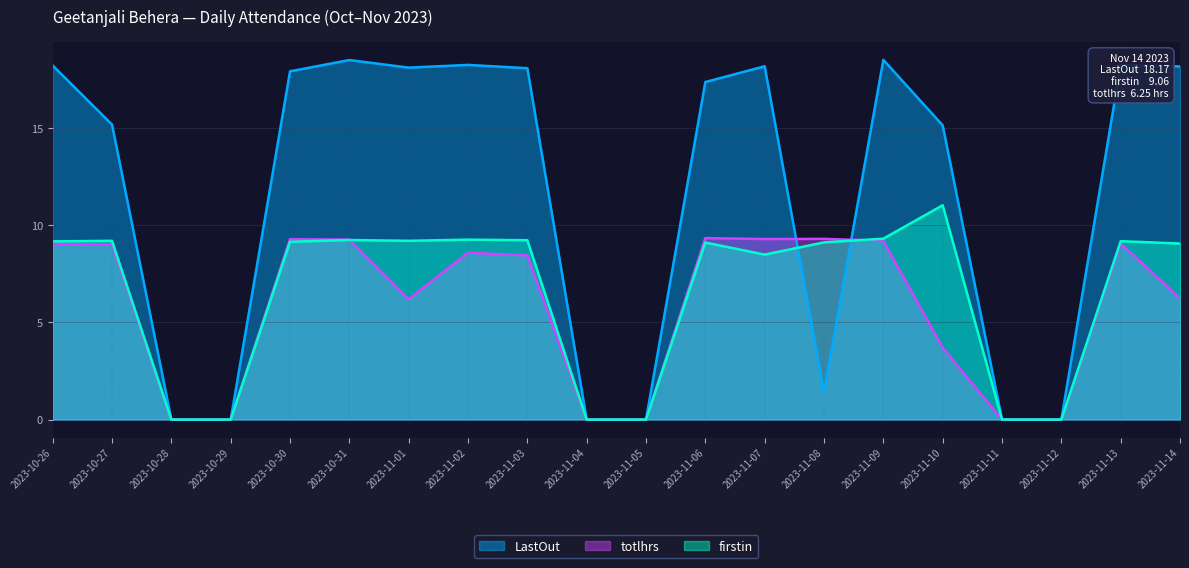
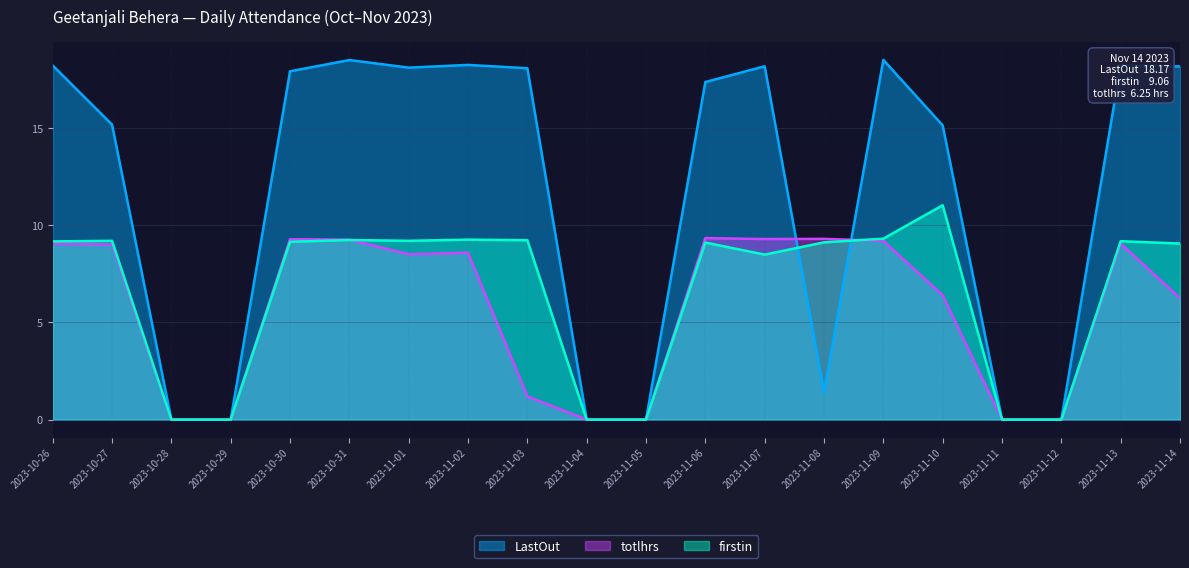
totlhrs, 2023-11-01: 6.2 -> 8.5
totlhrs, 2023-11-03: 8.5 -> 1.2
totlhrs, 2023-11-10: 3.7 -> 6.4
